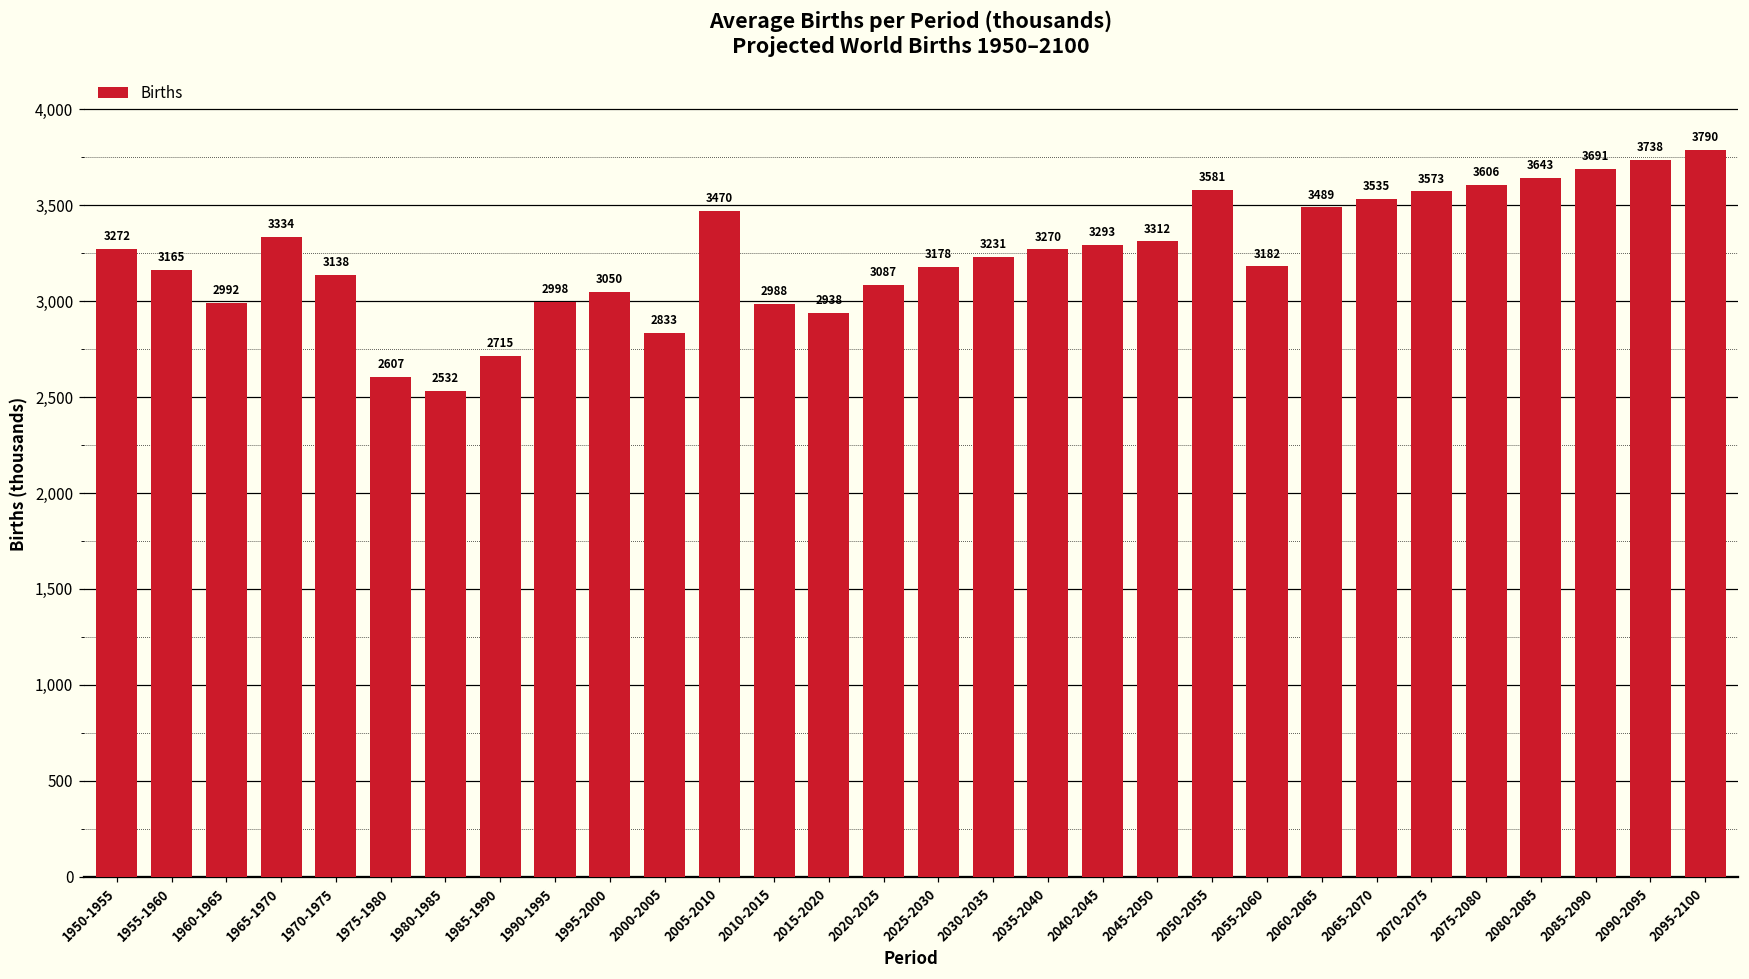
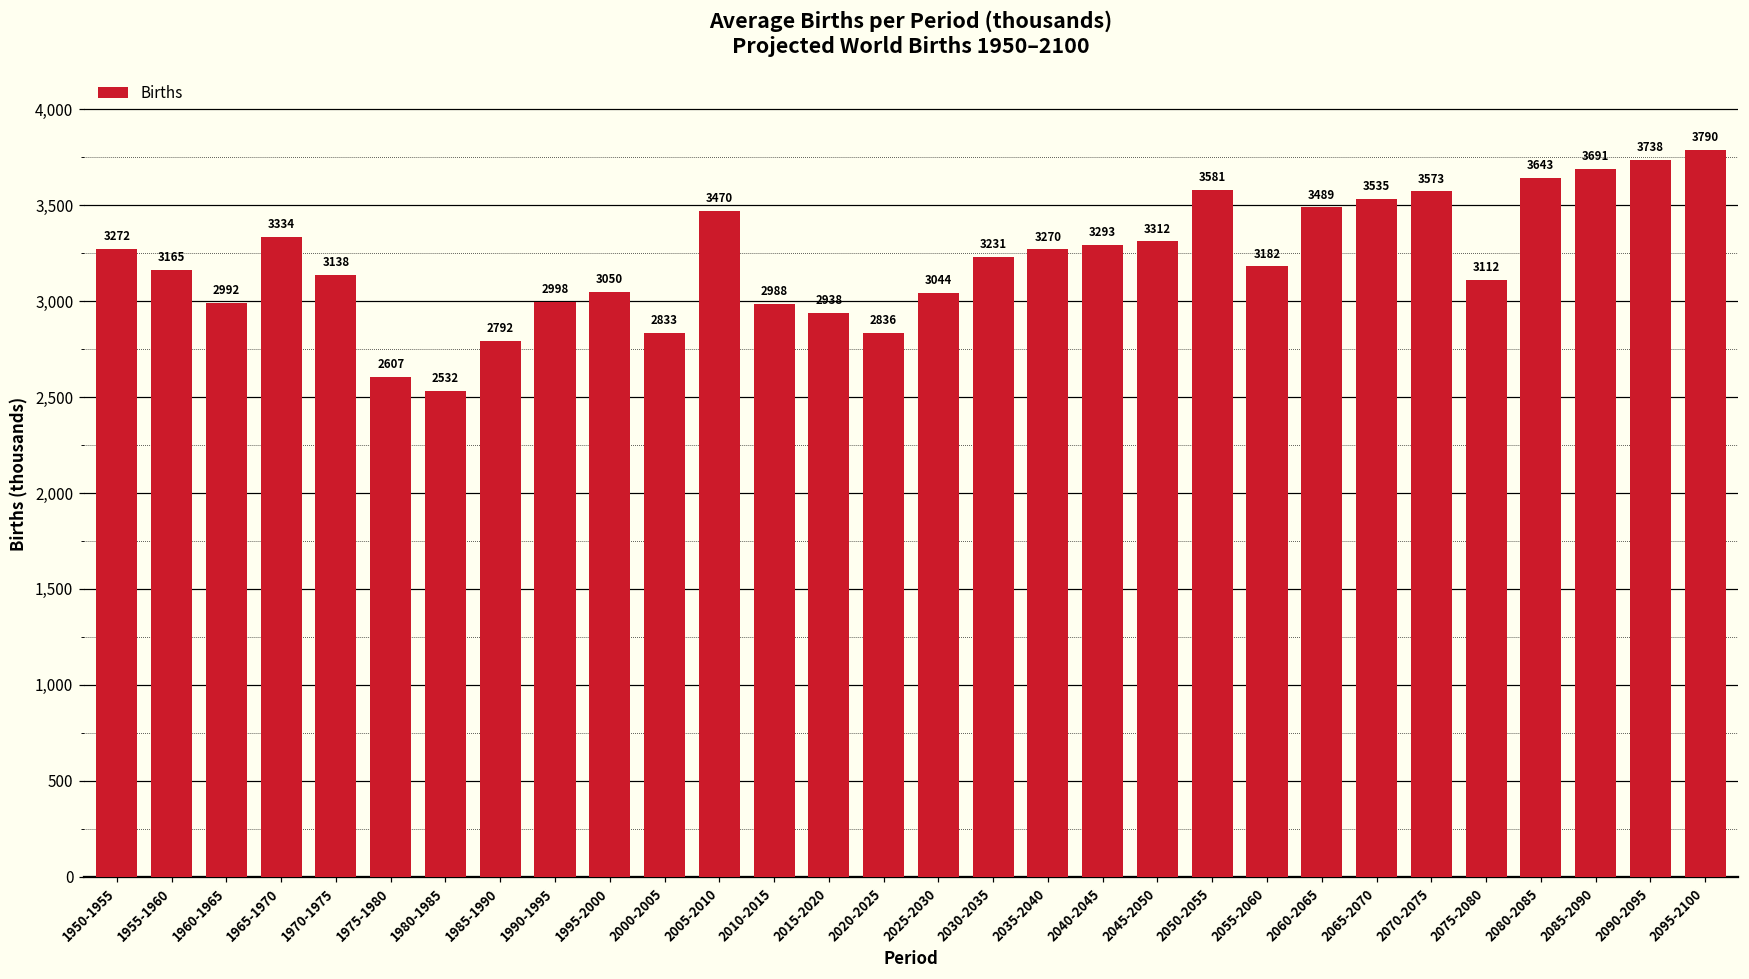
1985-1990: 2715 -> 2792
2020-2025: 3087 -> 2836
2025-2030: 3178 -> 3044
2075-2080: 3606 -> 3112
